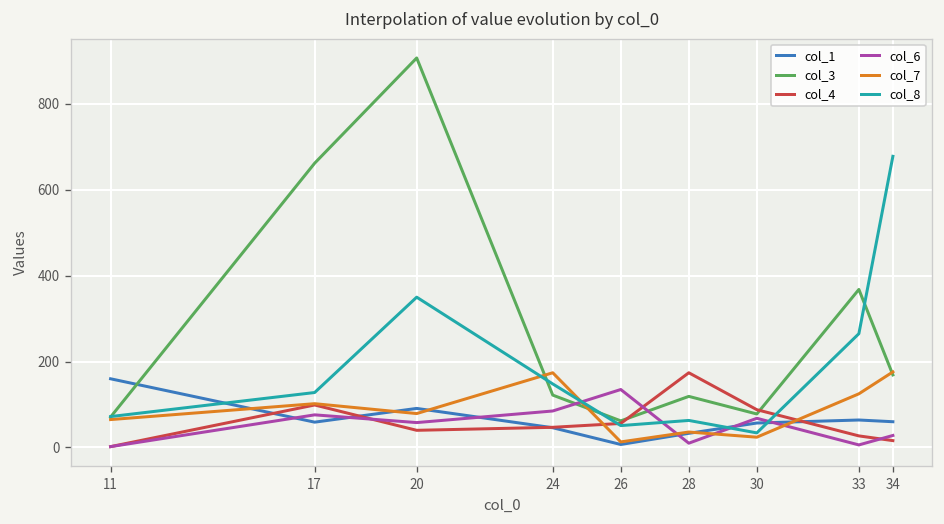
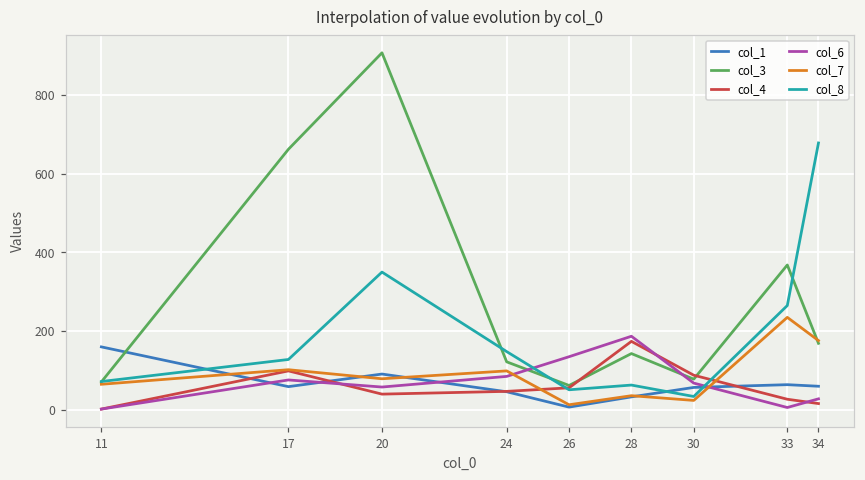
col_7, 24: 170 -> 100
col_3, 28: 120 -> 140
col_6, 28: 10 -> 190
col_7, 33: 130 -> 240
